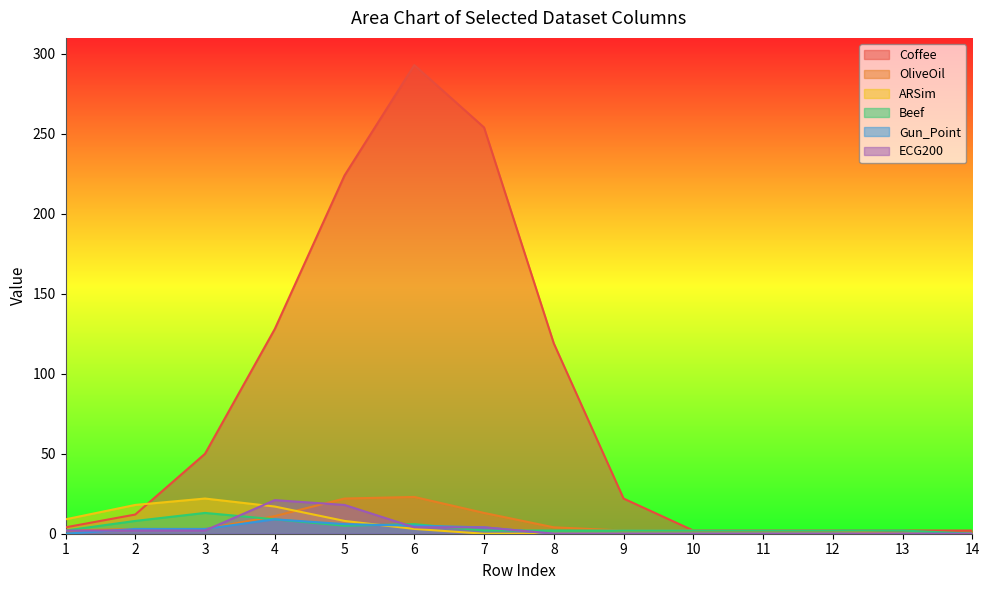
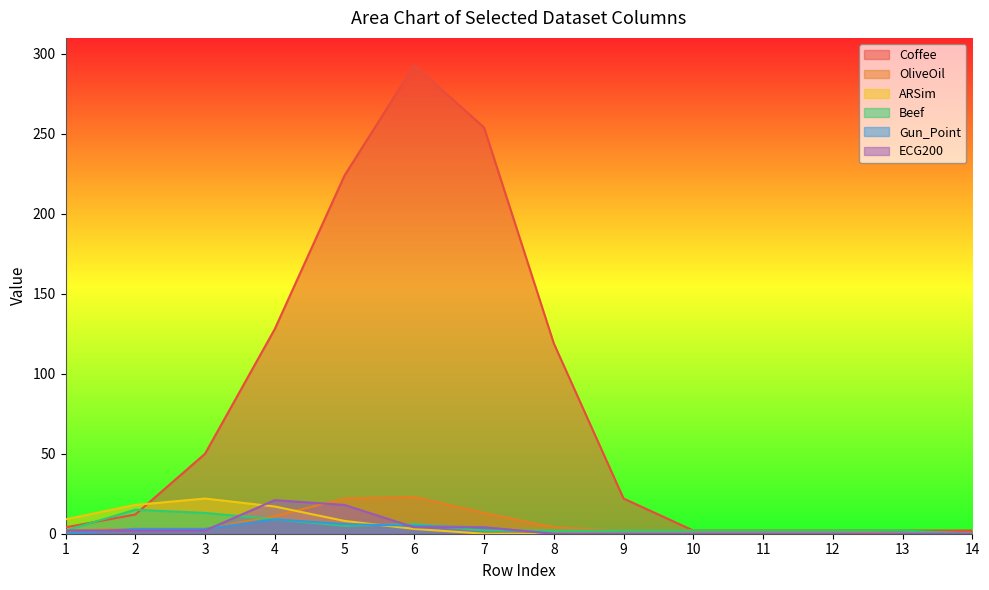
Beef, 2: 8 -> 15
